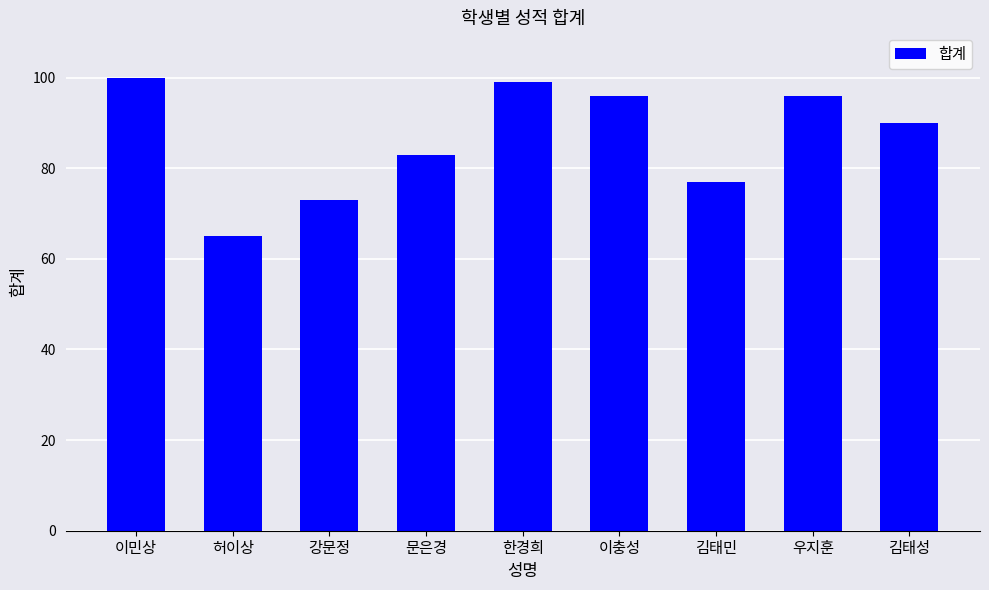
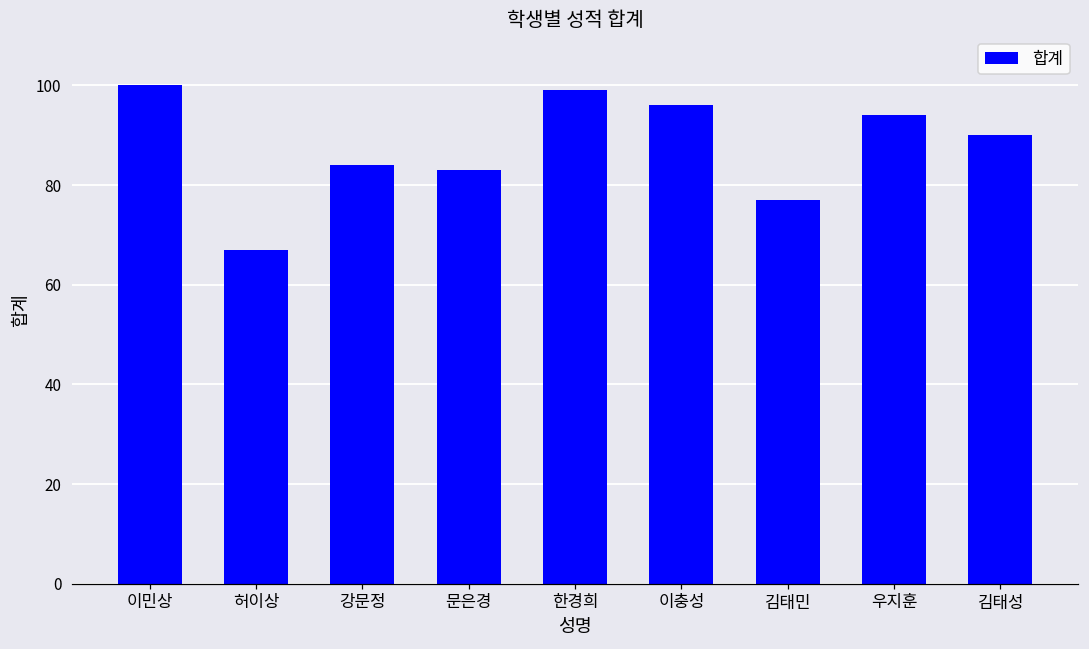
허이상: 65 -> 67
강문정: 73 -> 84
우지훈: 96 -> 94
